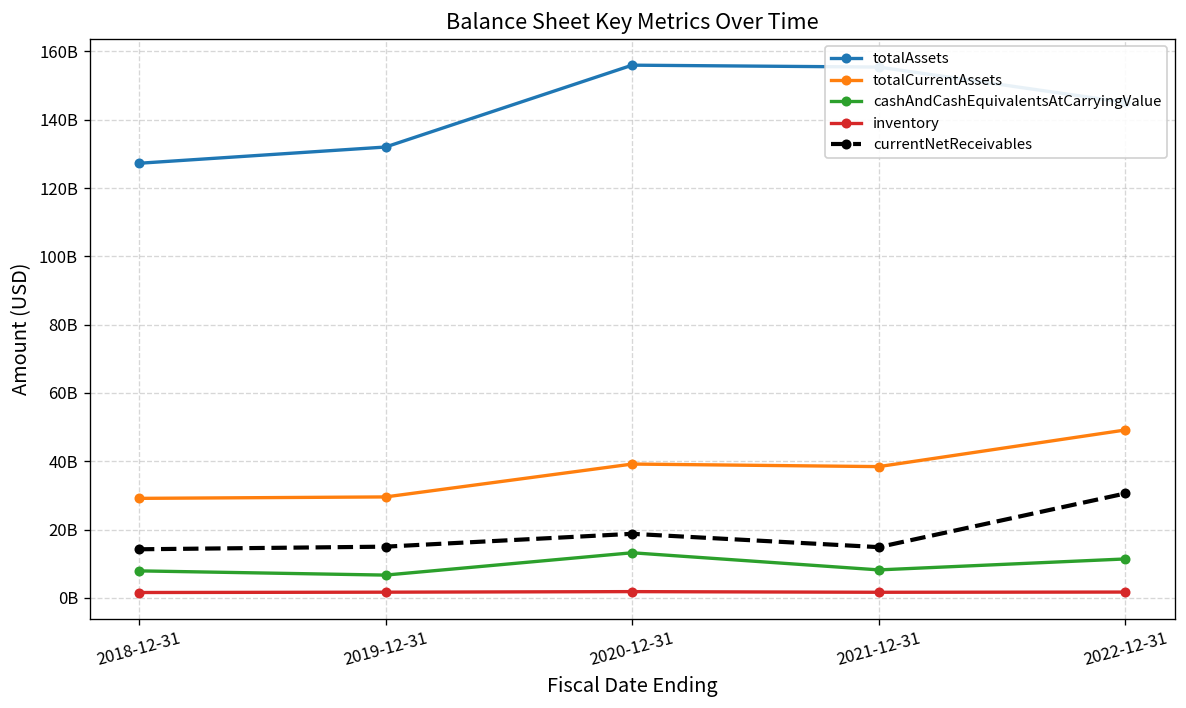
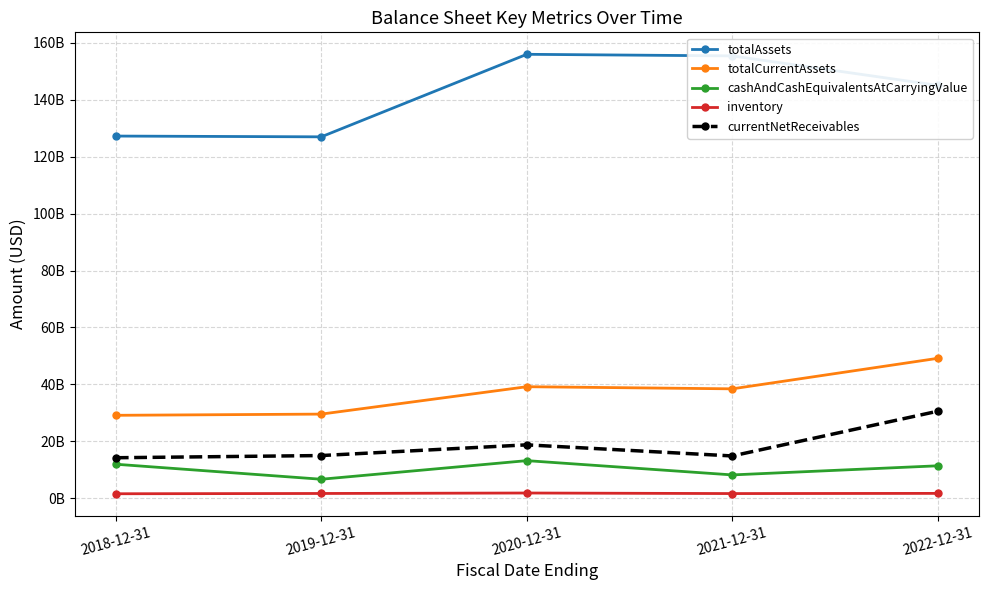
cashAndCashEquivalentsAtCarryingValue, 2018-12-31: 8000000000 -> 12000000000
totalAssets, 2019-12-31: 132000000000 -> 127000000000
